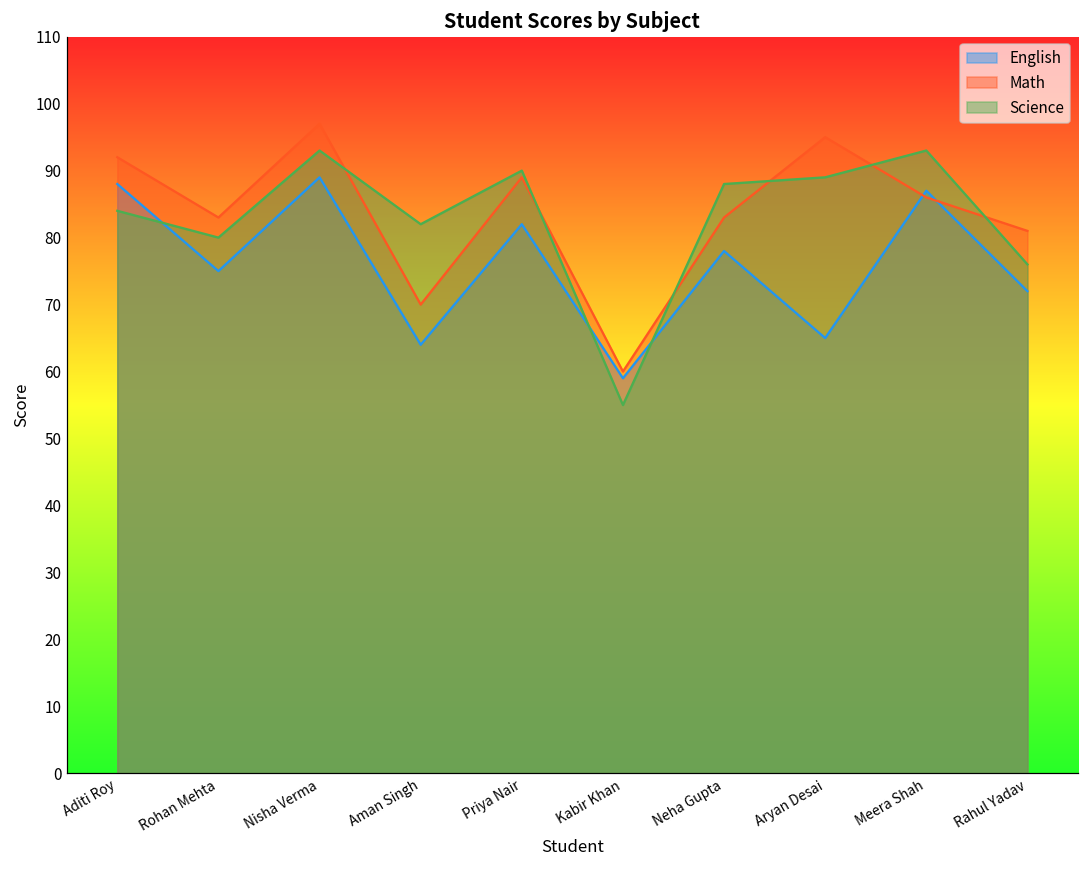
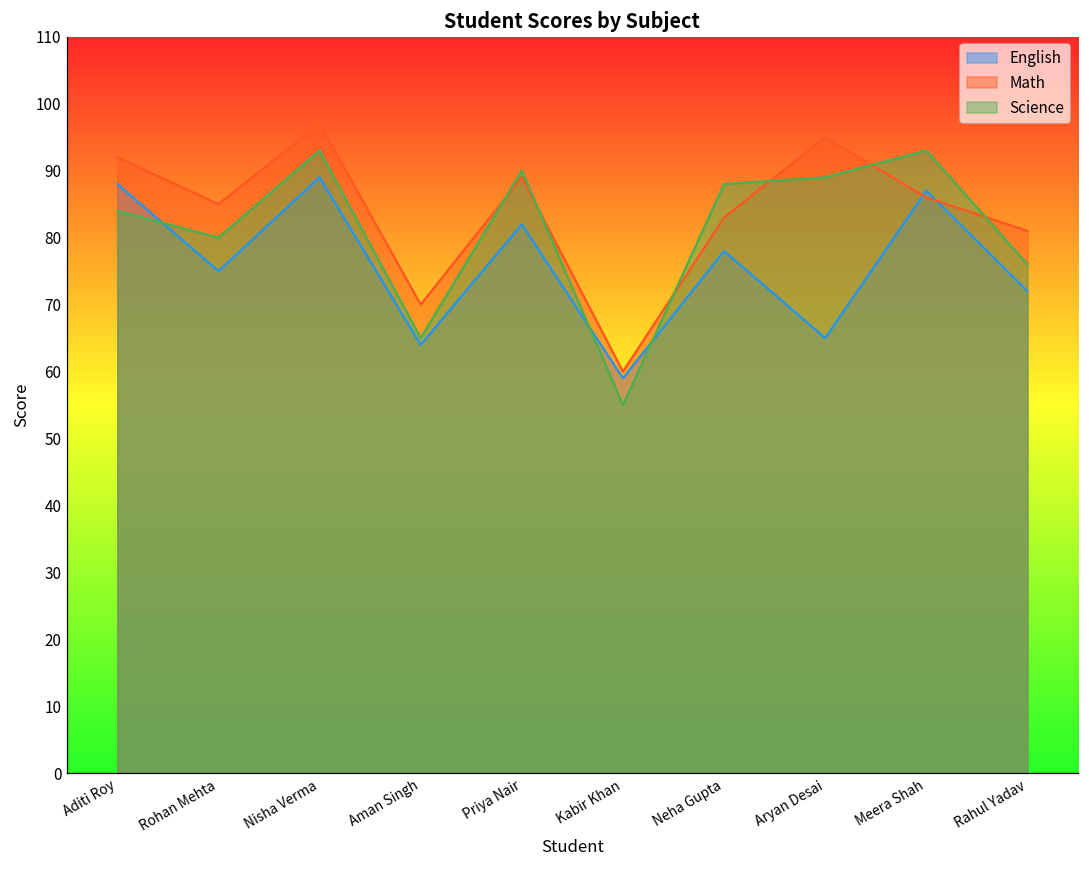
Math, Rohan Mehta: 83 -> 85
Science, Aman Singh: 82 -> 65
